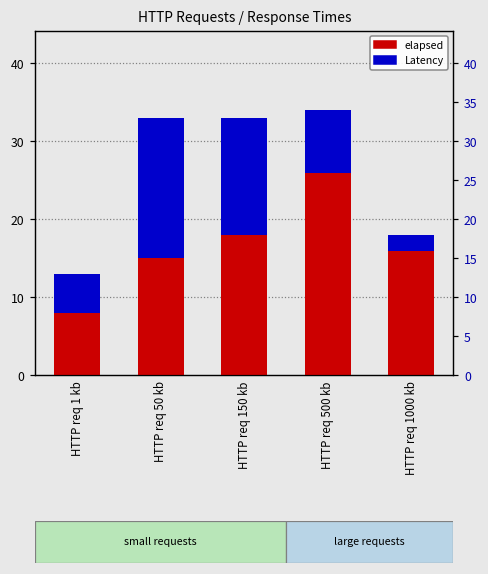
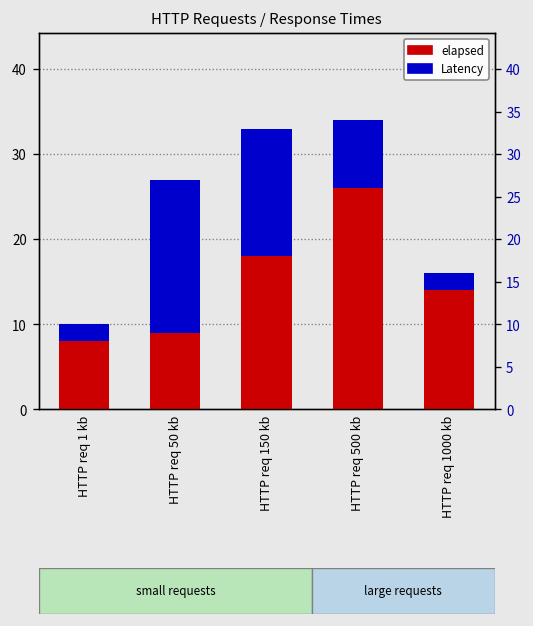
Latency, HTTP req 1 kb: 5 -> 2
elapsed, HTTP req 50 kb: 15 -> 9
elapsed, HTTP req 1000 kb: 16 -> 14
